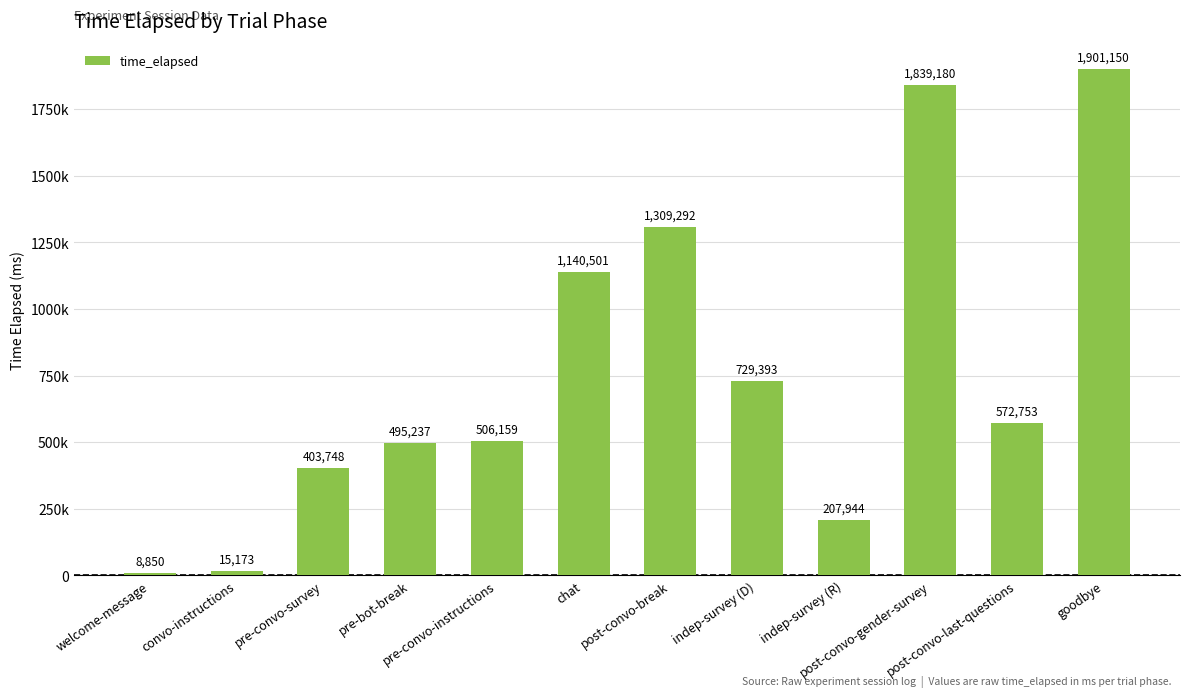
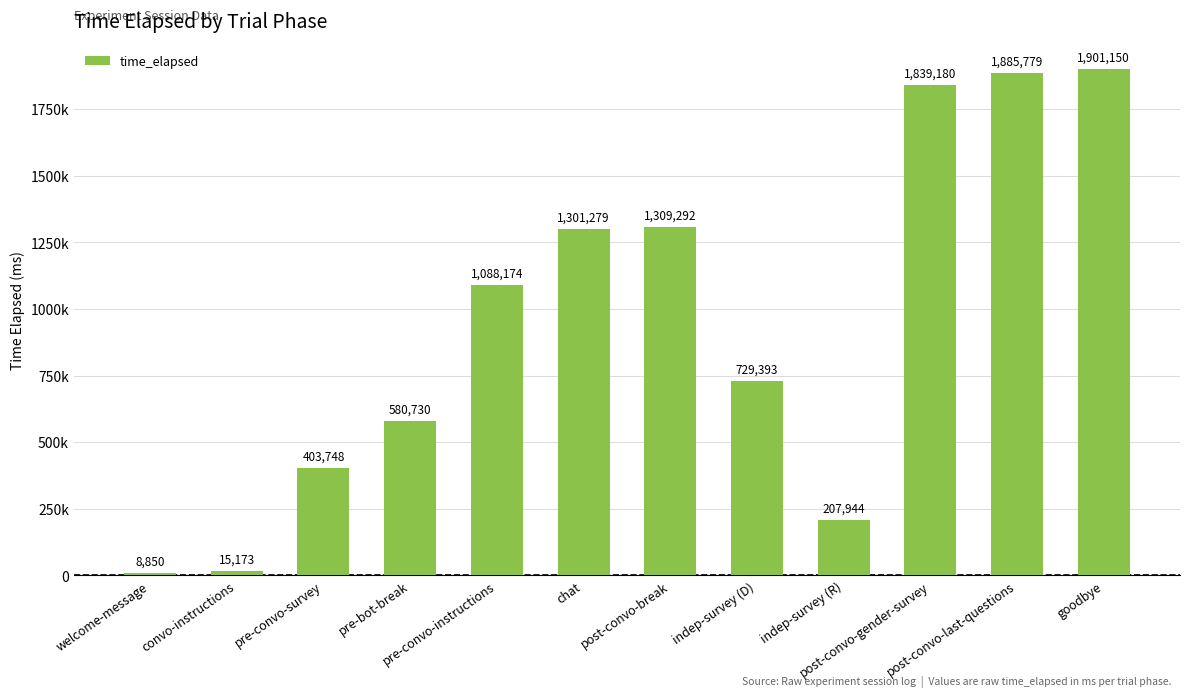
pre-bot-break: 495,237 -> 580,730
pre-convo-instructions: 506,159 -> 1,088,174
chat: 1,140,501 -> 1,301,279
post-convo-last-questions: 572,753 -> 1,885,779
